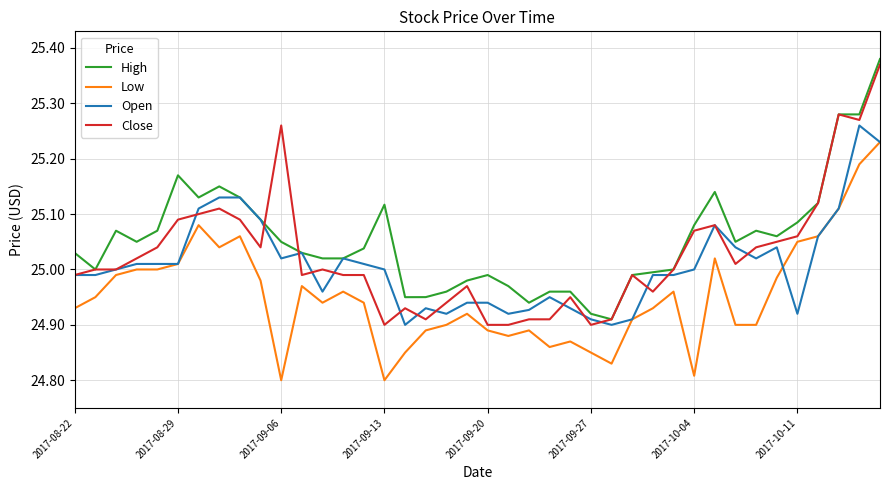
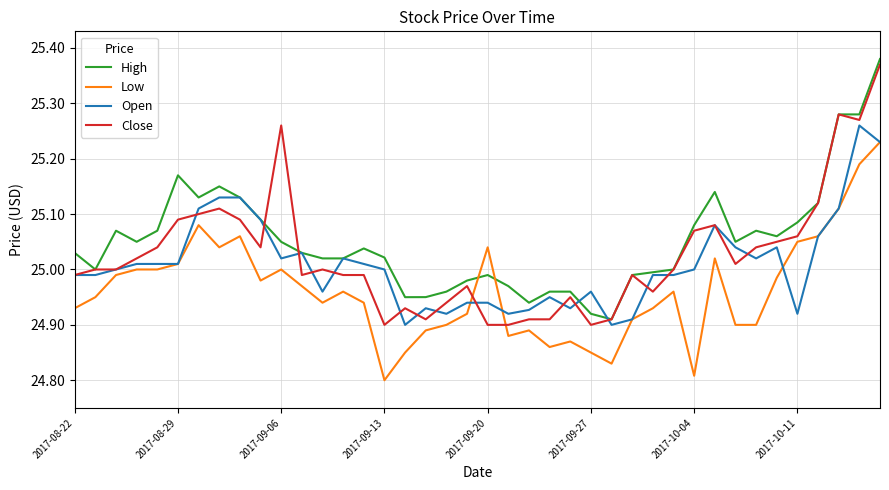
Low, 2017-09-06: 24.8 -> 25.0
High, 2017-09-13: 25.12 -> 25.02
Low, 2017-09-20: 24.89 -> 25.04
Open, 2017-09-27: 24.91 -> 24.96
